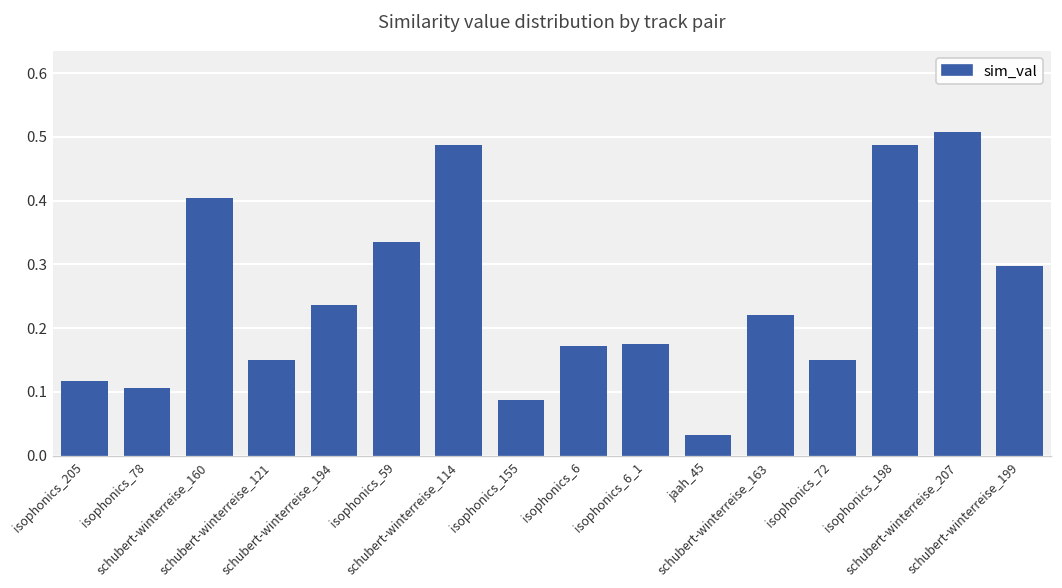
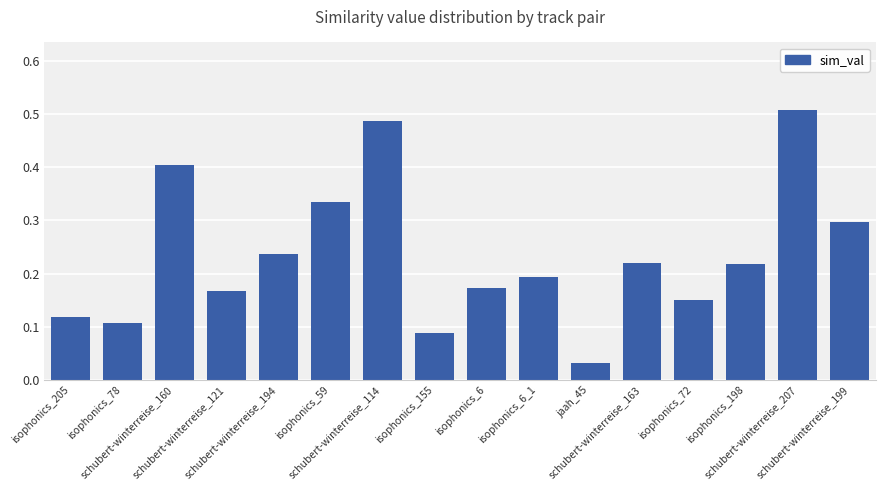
schubert-winterreise_121: 0.15 -> 0.17
isophonics_6_1: 0.18 -> 0.19
isophonics_198: 0.49 -> 0.22
